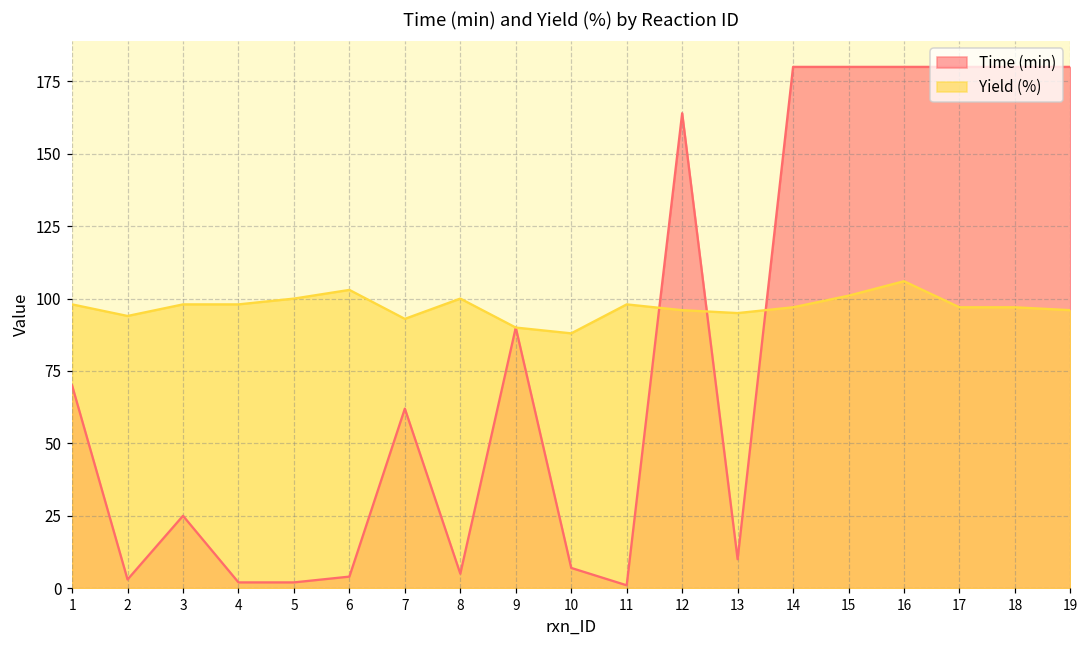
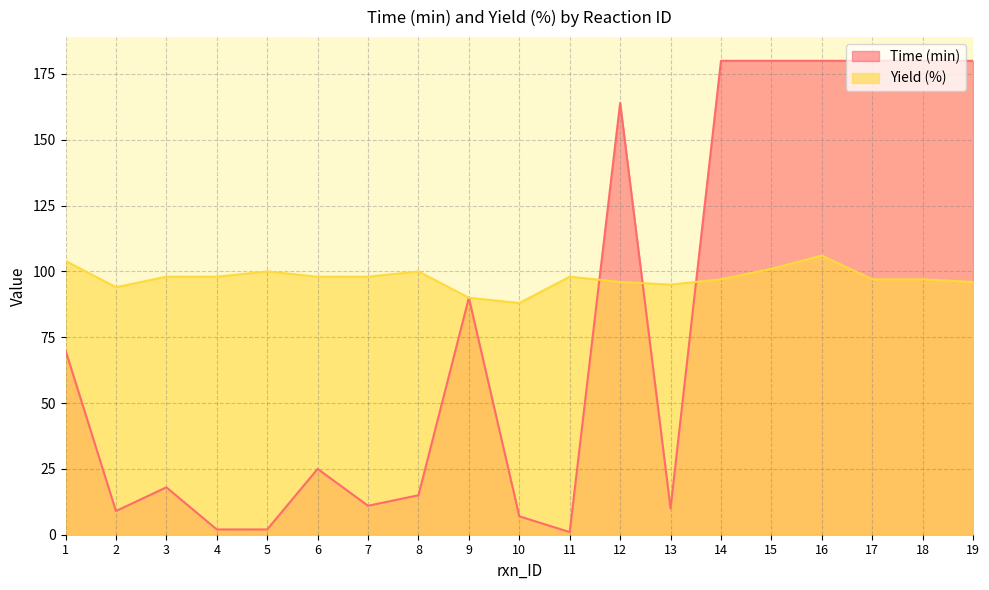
Yield (%), 1: 98 -> 104
Time (min), 2: 3 -> 9
Time (min), 3: 25 -> 18
Time (min), 6: 4 -> 25
Yield (%), 6: 103 -> 98
Time (min), 7: 62 -> 11
Yield (%), 7: 93 -> 98
Time (min), 8: 5 -> 15
